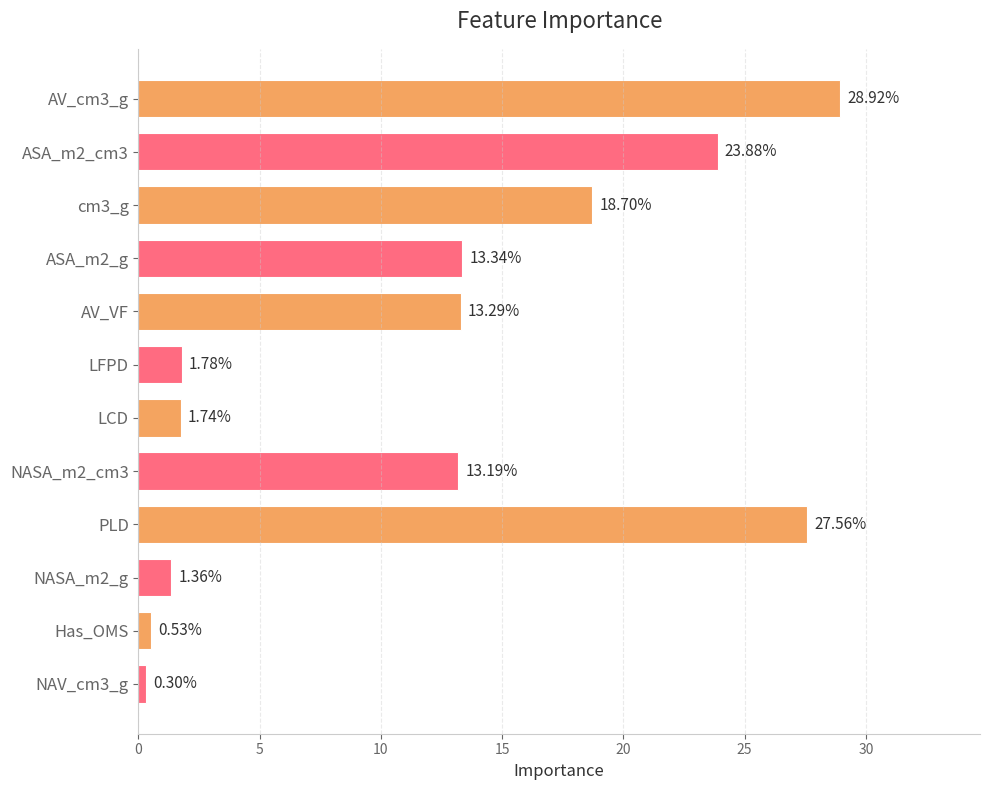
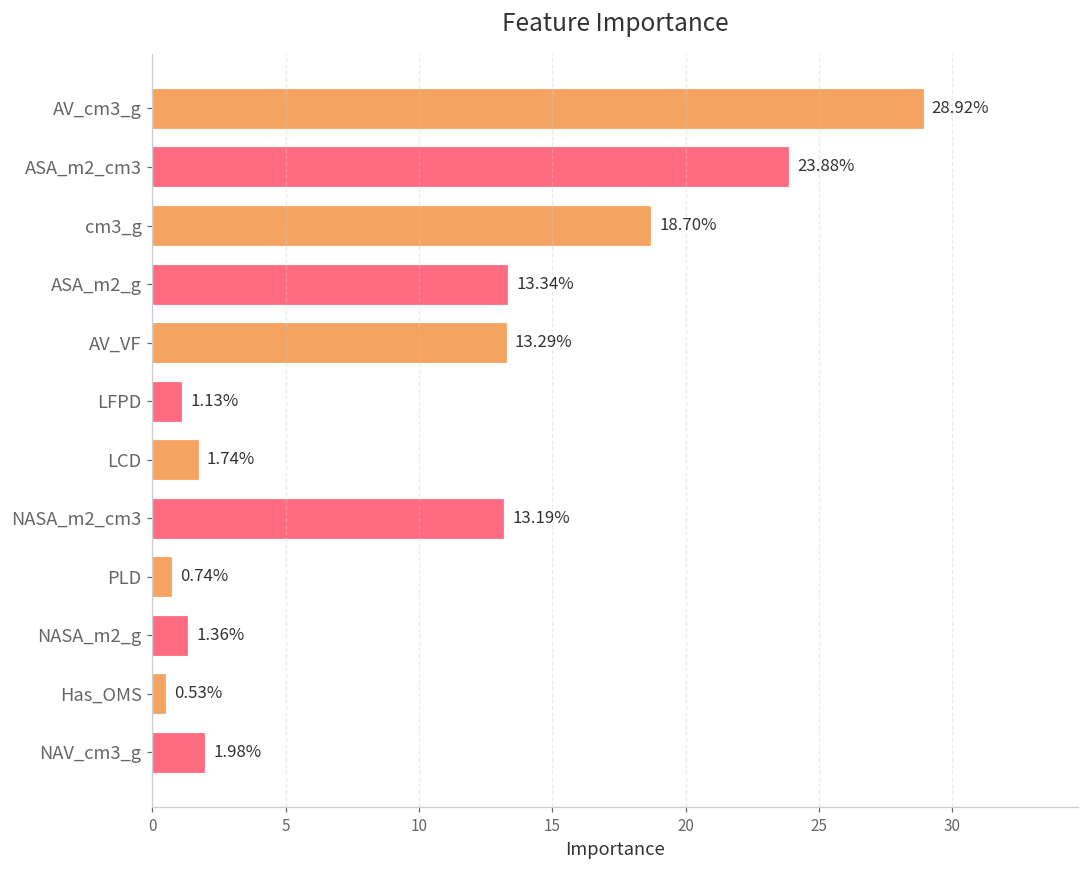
LFPD: 1.78% -> 1.13%
PLD: 27.56% -> 0.74%
NAV_cm3_g: 0.30% -> 1.98%
